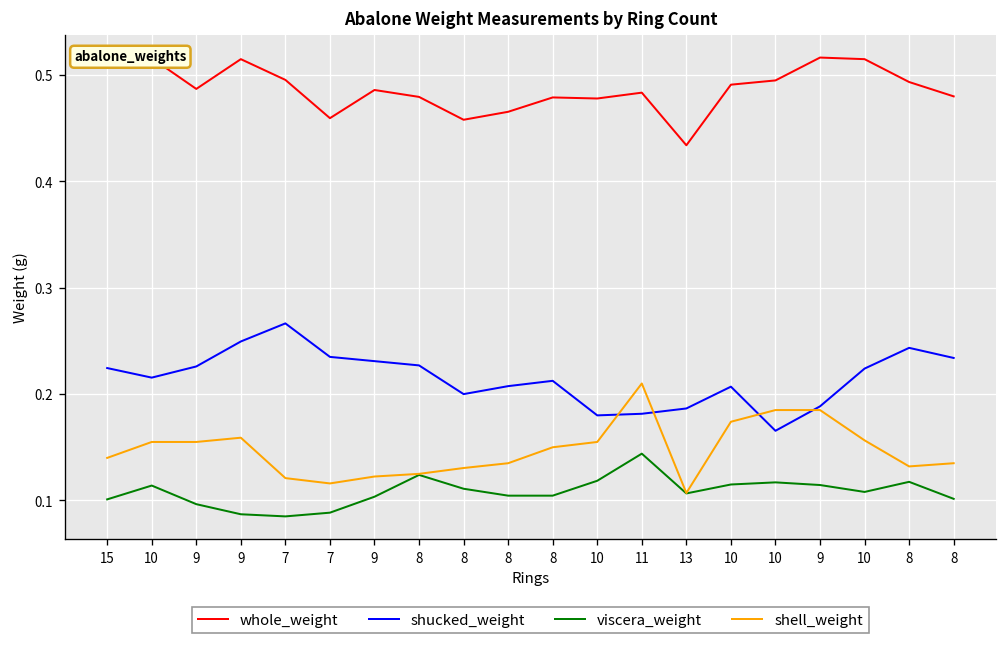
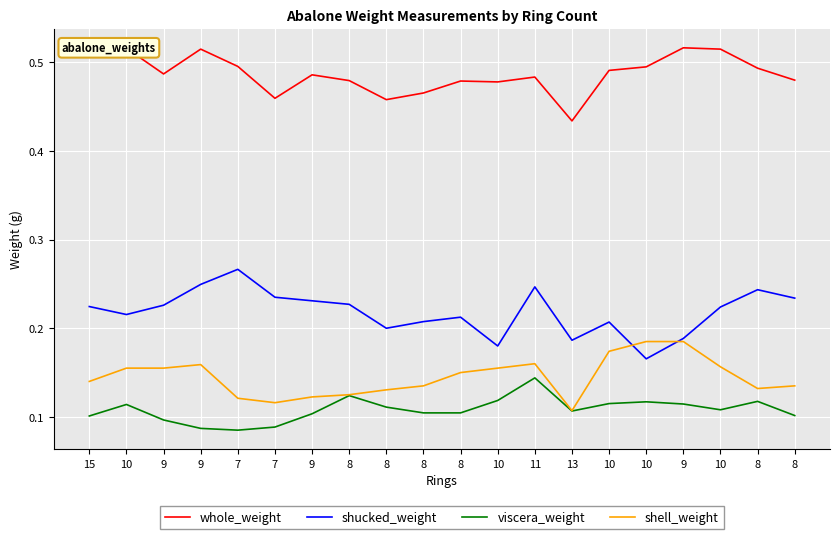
shucked_weight, 11: 0.18 -> 0.25
shell_weight, 11: 0.21 -> 0.16
